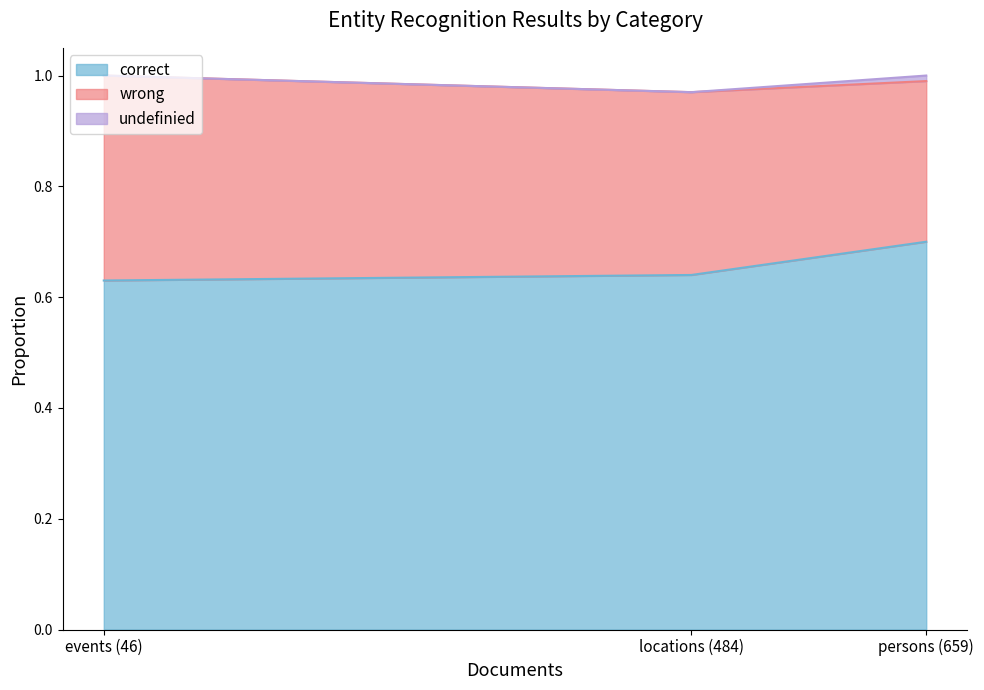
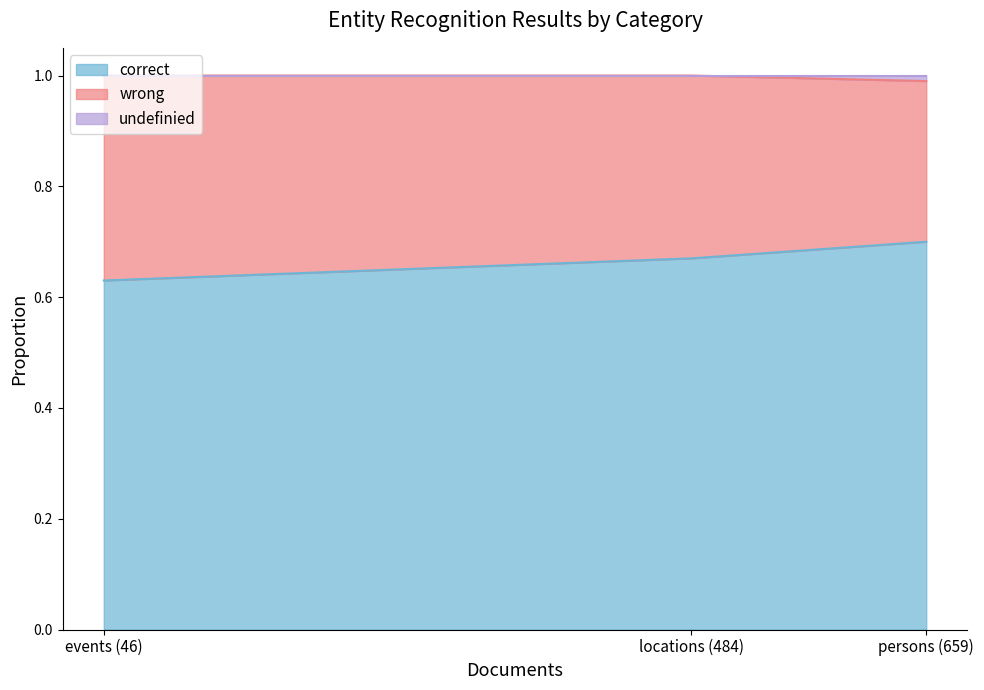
correct, locations (484): 0.64 -> 0.67
